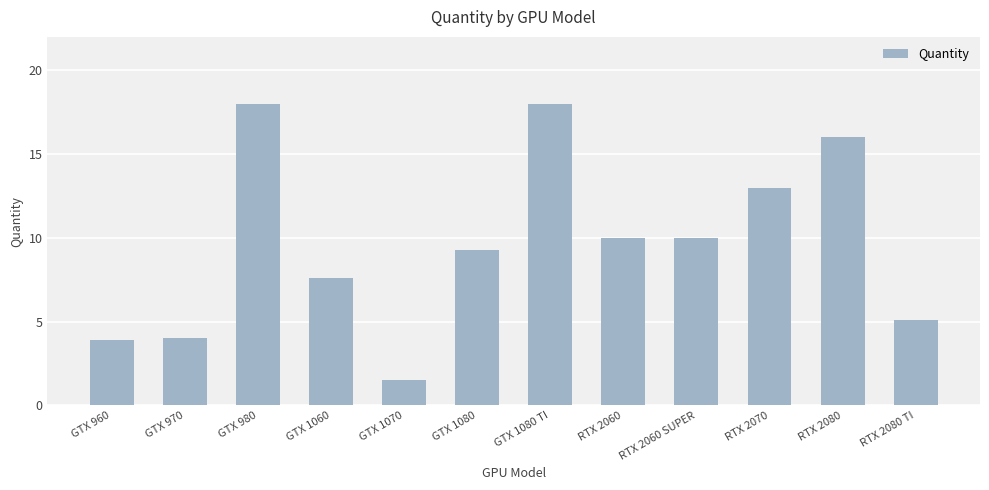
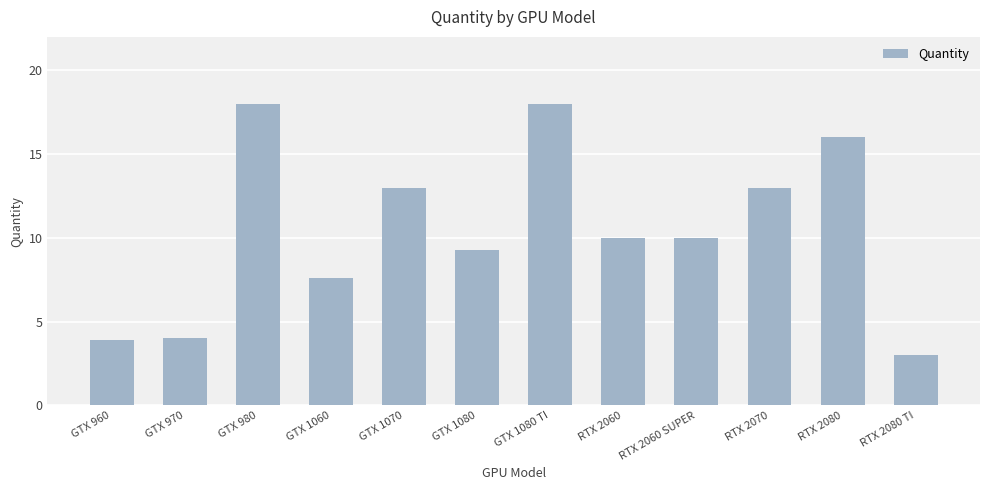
GTX 1070: 1.5 -> 13.0
RTX 2080 TI: 5.1 -> 3.0
